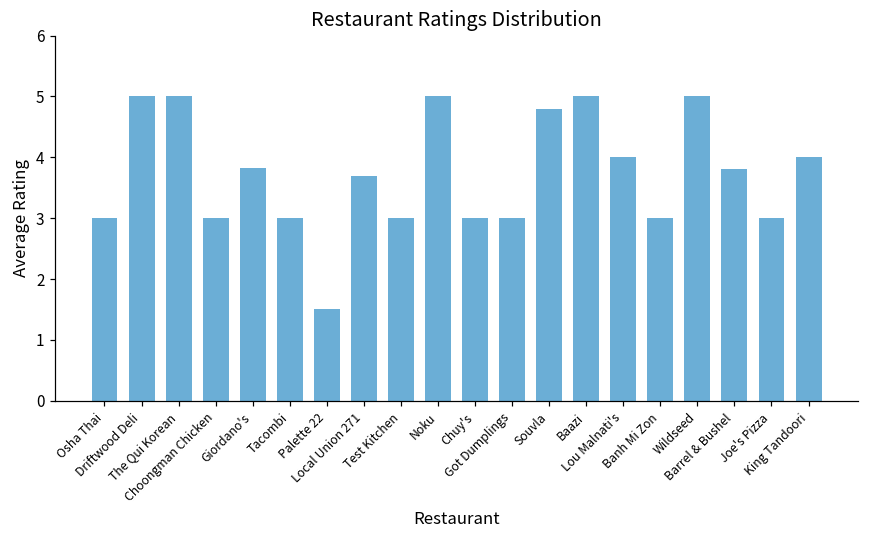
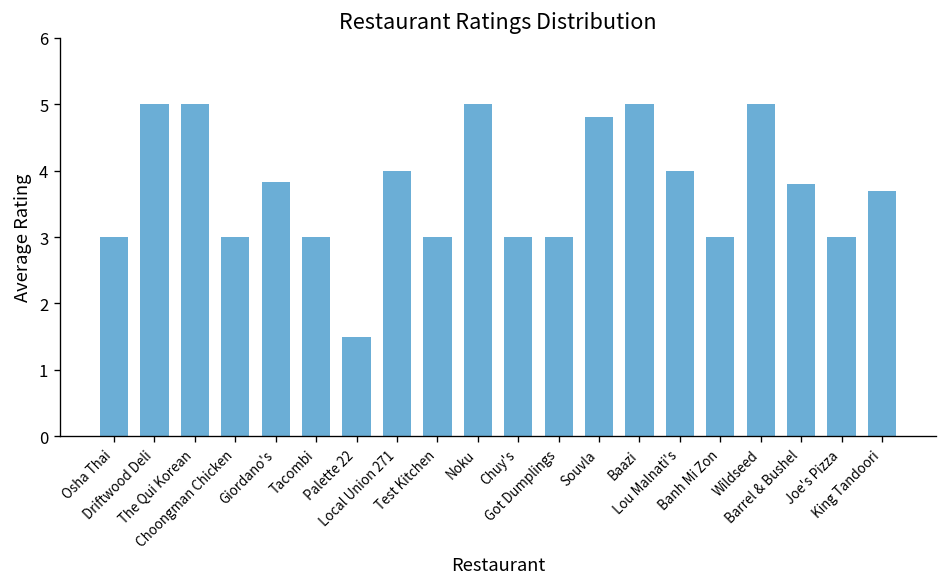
Local Union 271: 3.7 -> 4.0
King Tandoori: 4.0 -> 3.7
